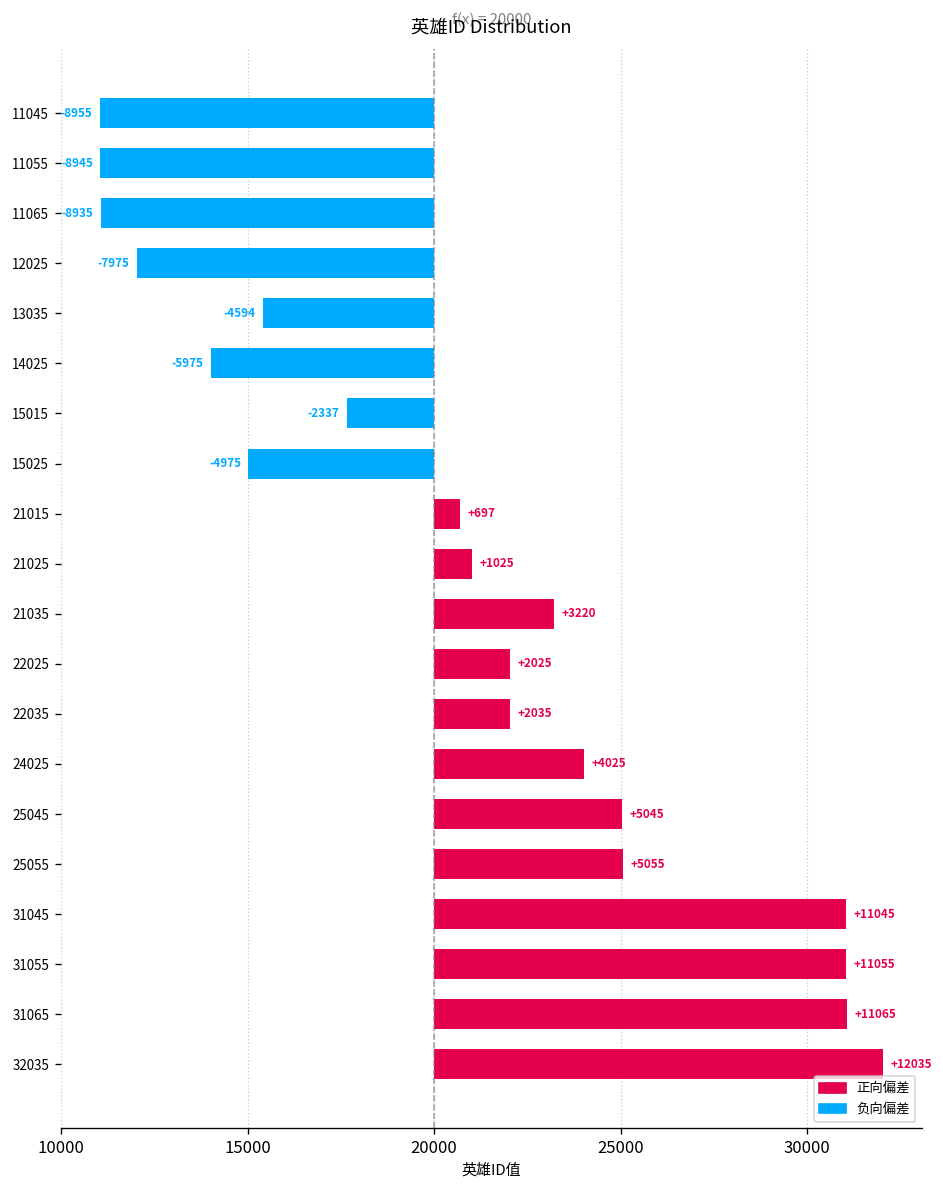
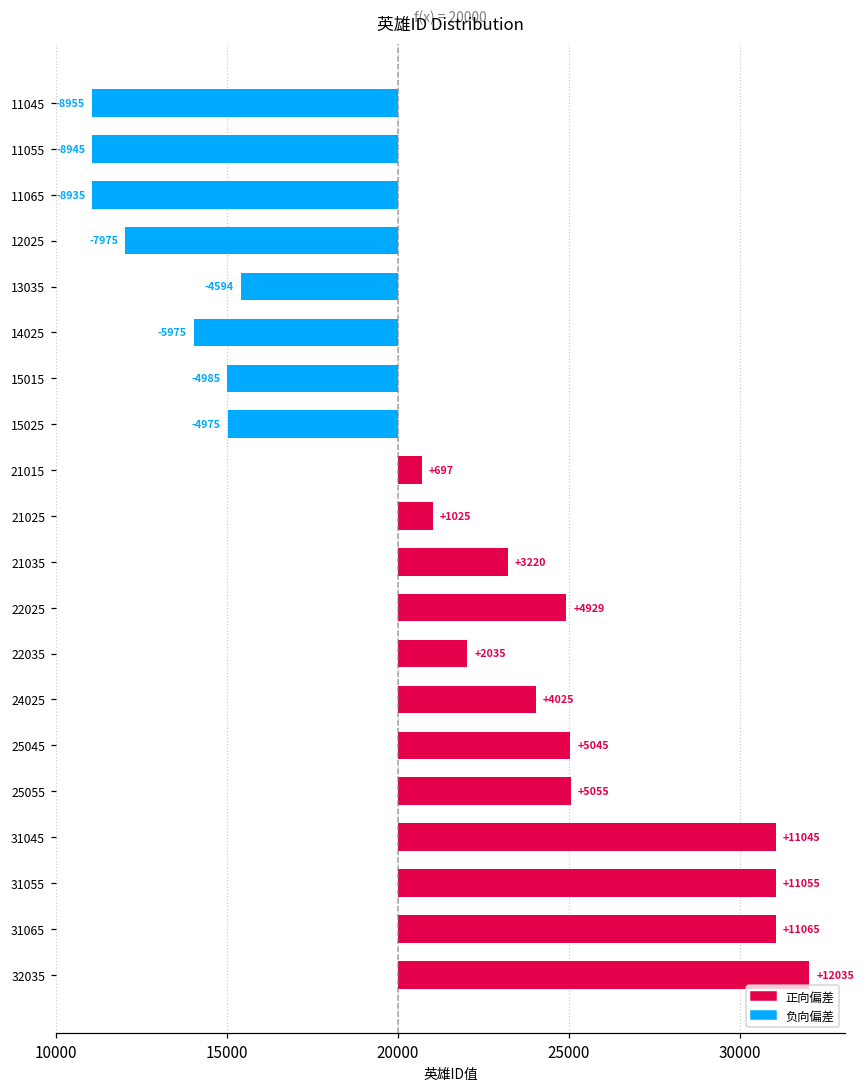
15015: -2337 -> -4985
22025: +2025 -> +4929
